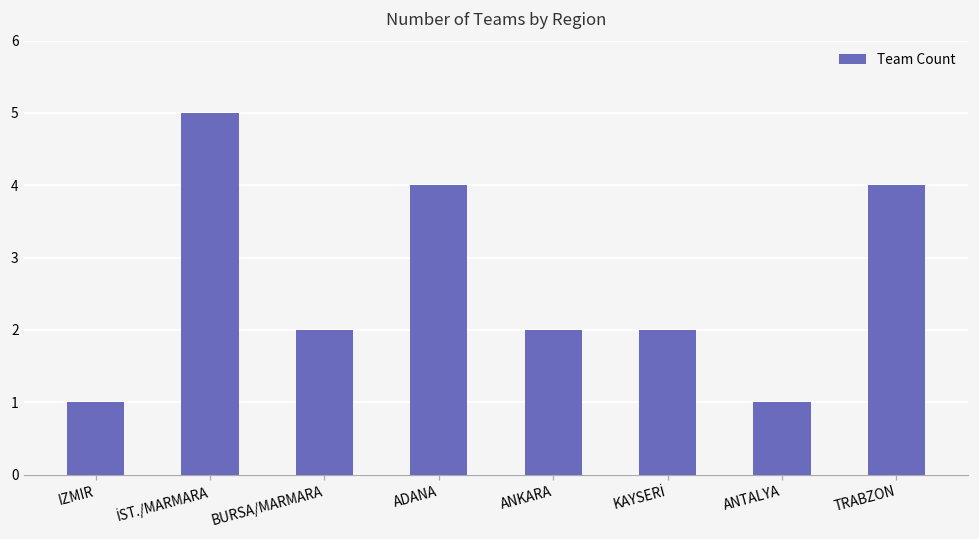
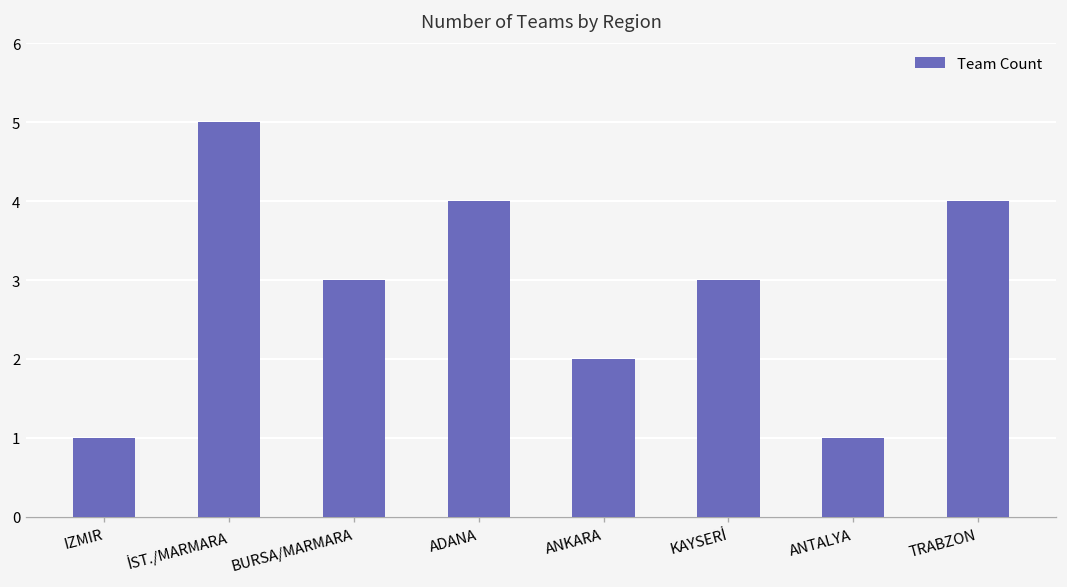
BURSA/MARMARA: 2 -> 3
KAYSERİ: 2 -> 3
